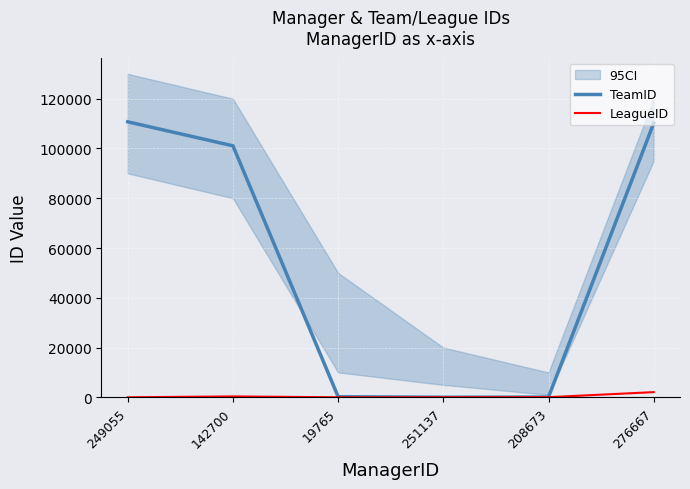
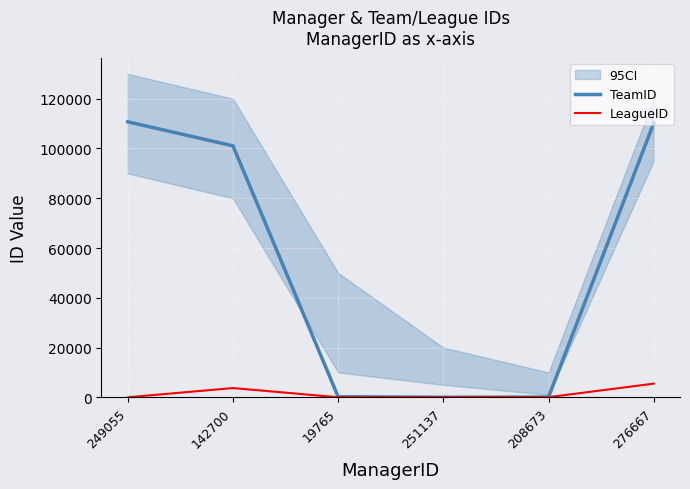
LeagueID, 142700: 0 -> 4000
LeagueID, 276667: 2000 -> 5000
